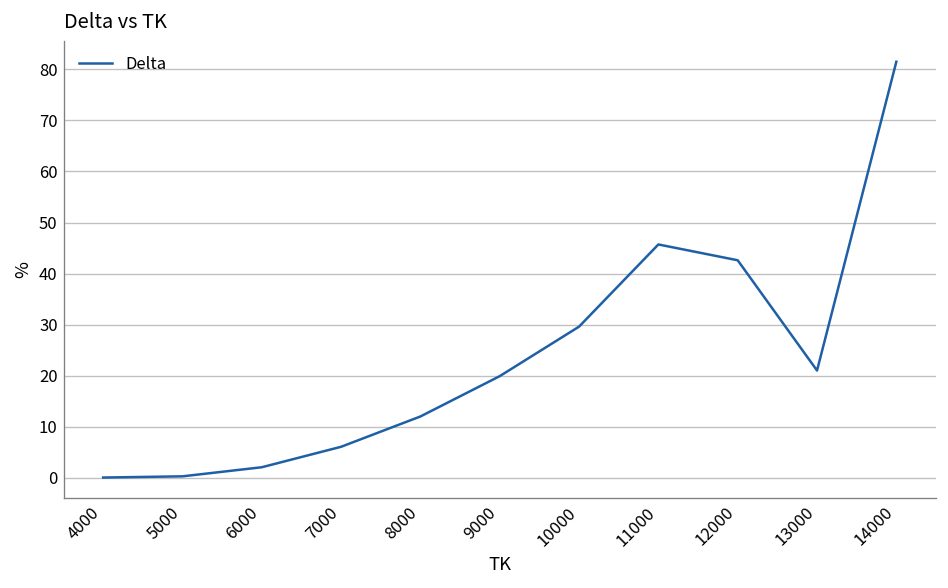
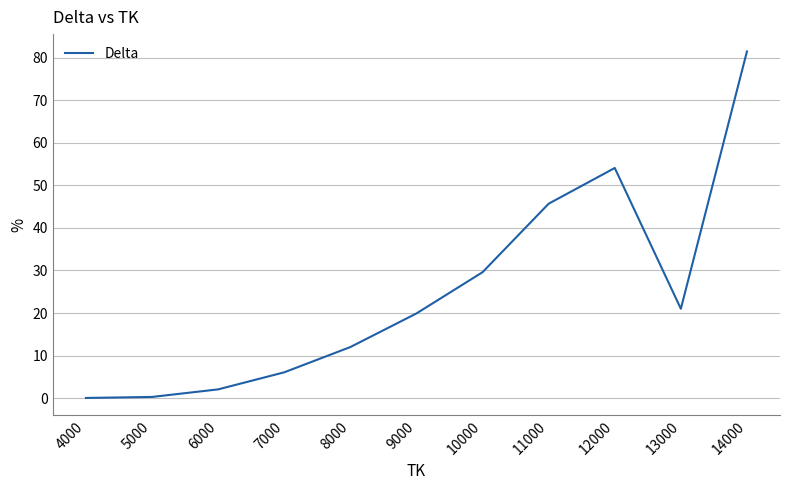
12000: 43 -> 54
